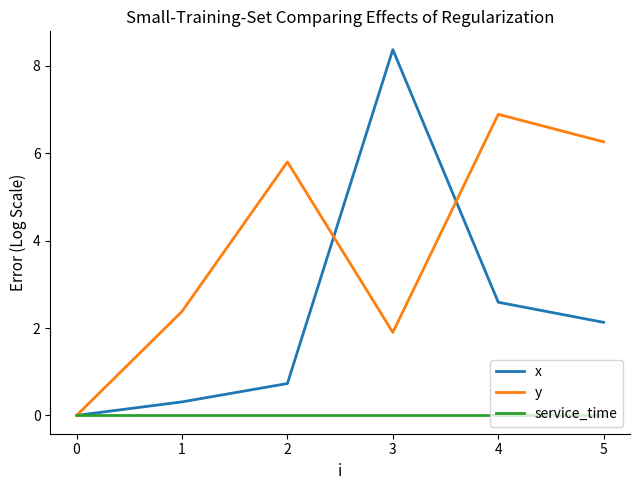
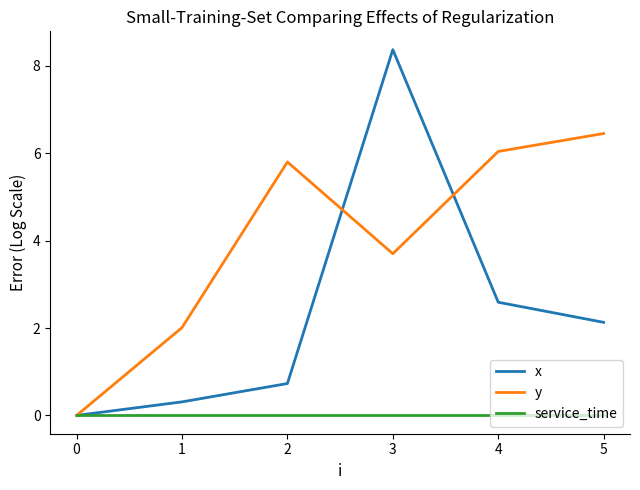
y, 1: 2.4 -> 2.0
y, 3: 1.9 -> 3.7
y, 4: 6.9 -> 6.0
y, 5: 6.3 -> 6.5
